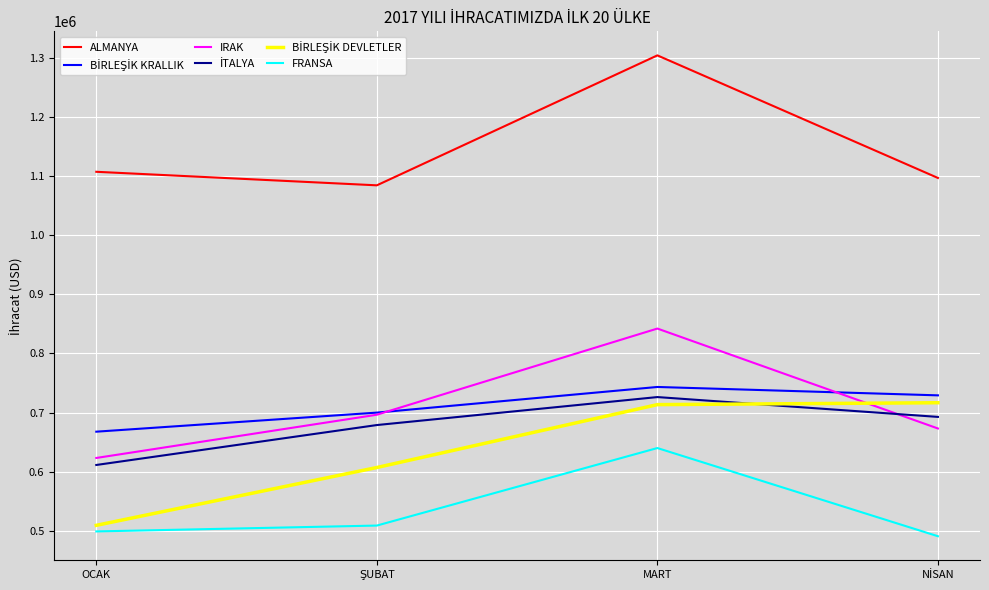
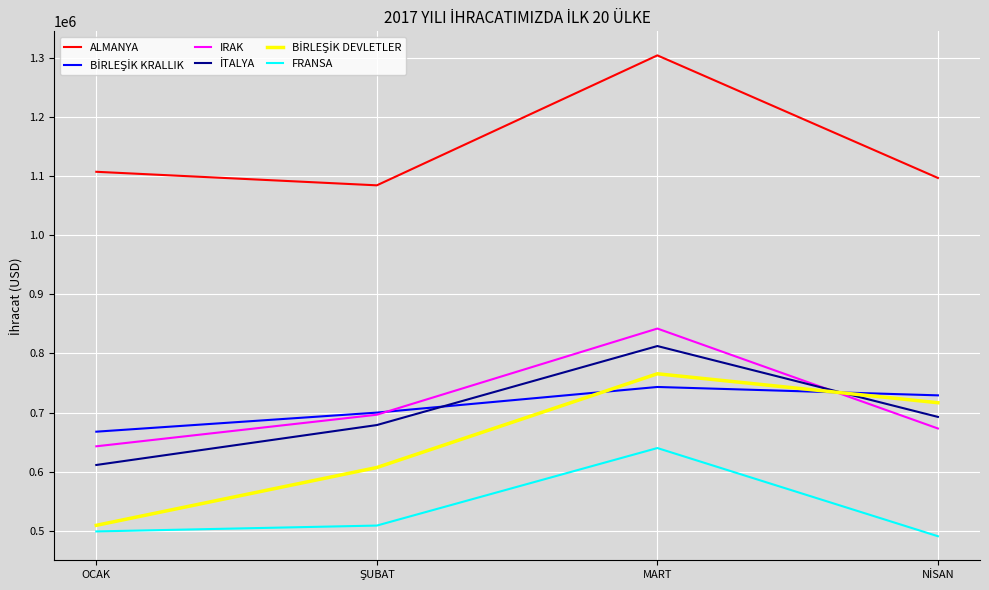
IRAK, OCAK: 620000 -> 640000
İTALYA, MART: 730000 -> 810000
BİRLEŞİK DEVLETLER, MART: 710000 -> 770000
